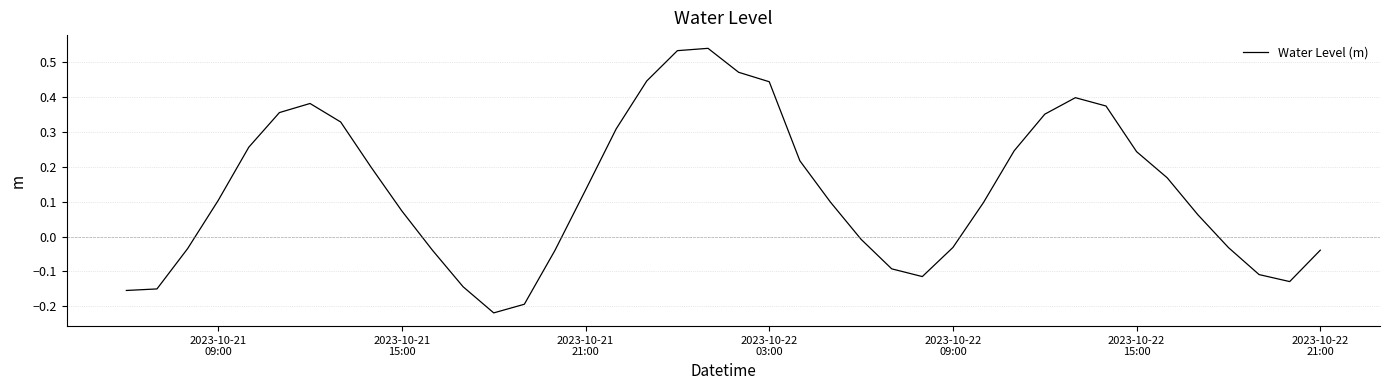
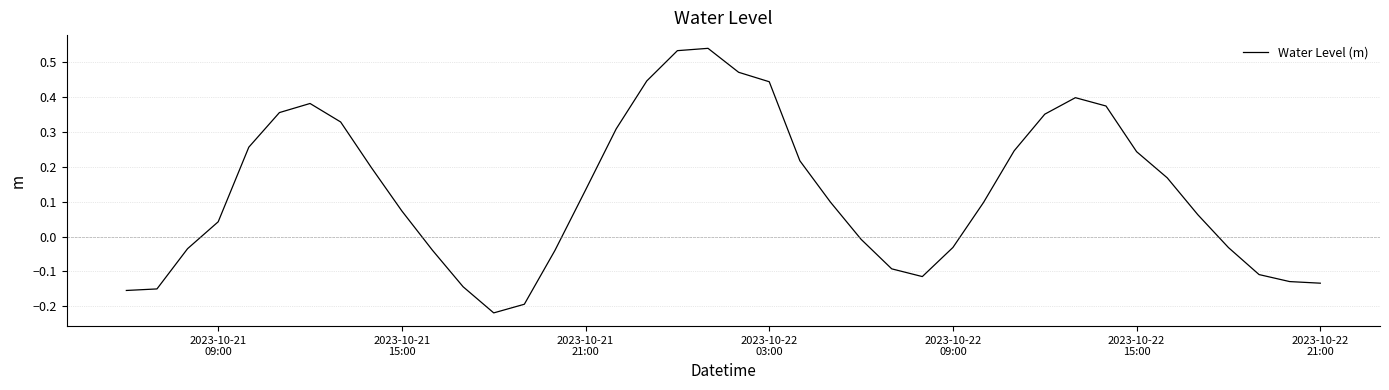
2023-10-21 09:00: 0.10 -> 0.04
2023-10-22 21:00: -0.04 -> -0.13
